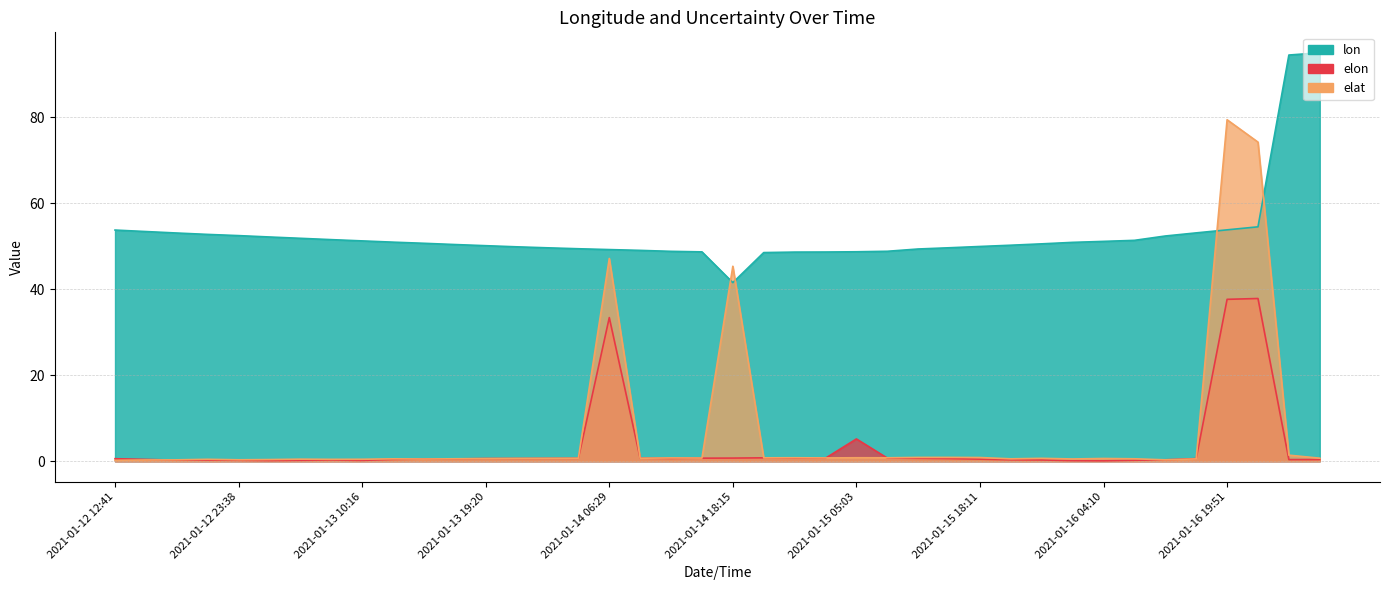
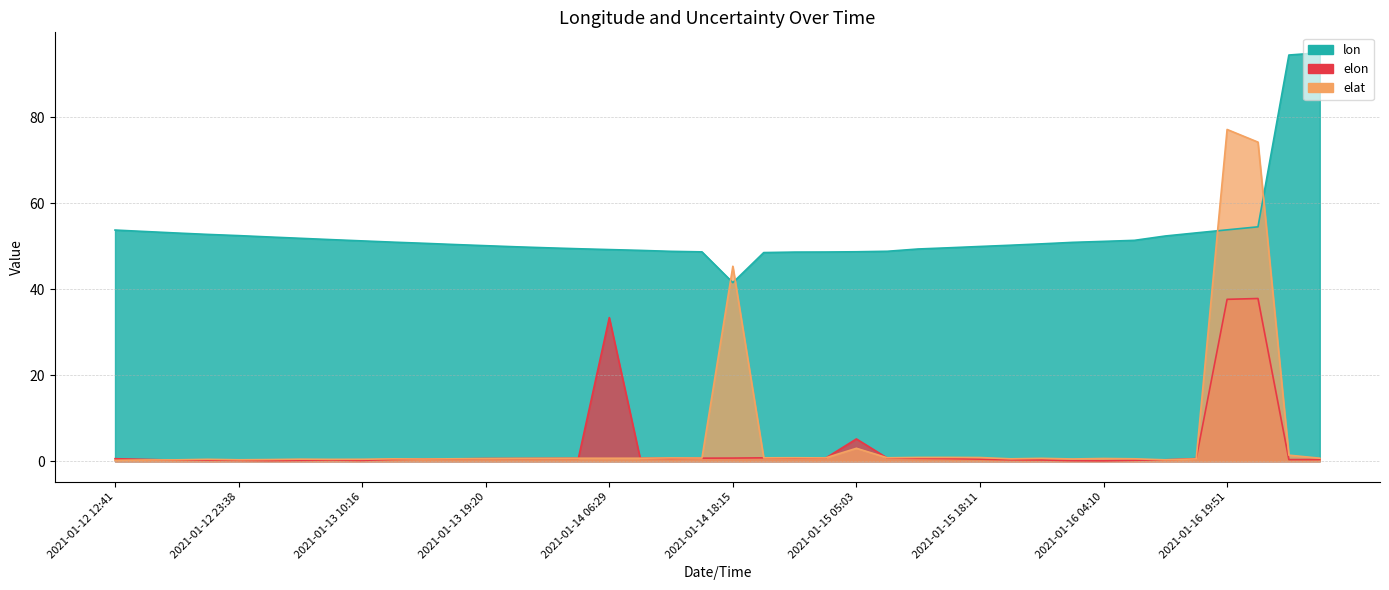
elat, 2021-01-14 06:29: 47 -> 1
elat, 2021-01-15 05:03: 1 -> 3
elat, 2021-01-16 19:51: 79 -> 77
